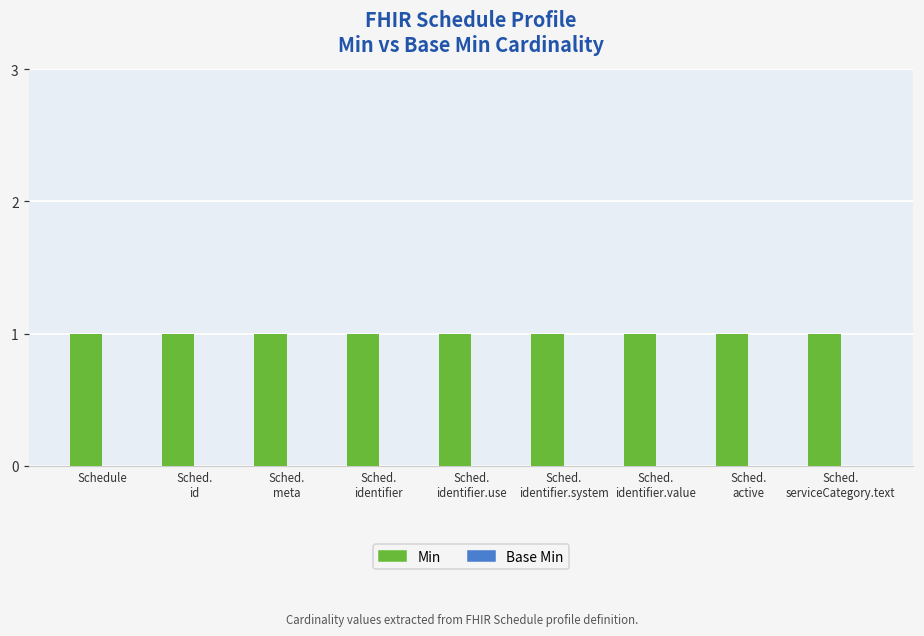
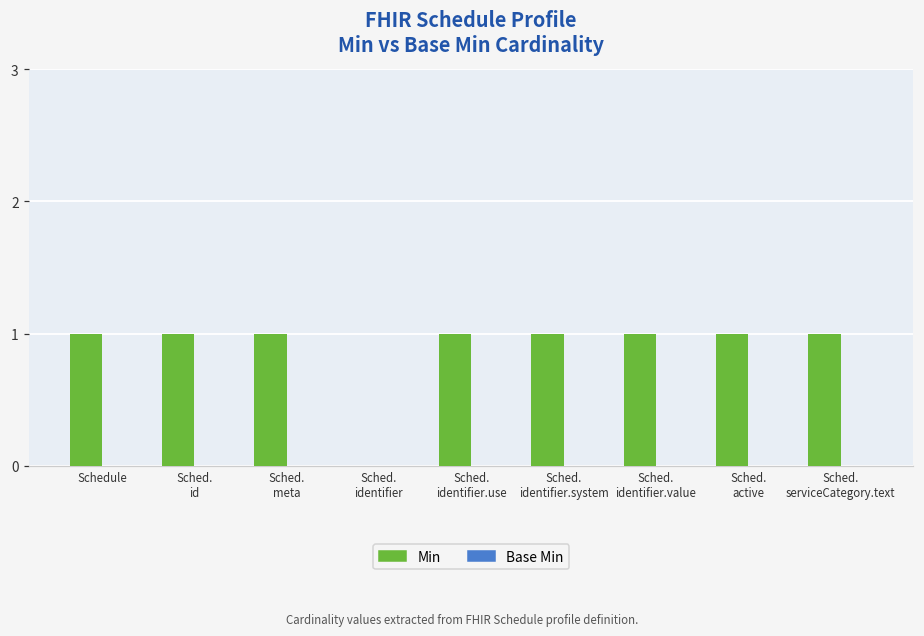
Min, Sched. identifier: 1 -> 0
